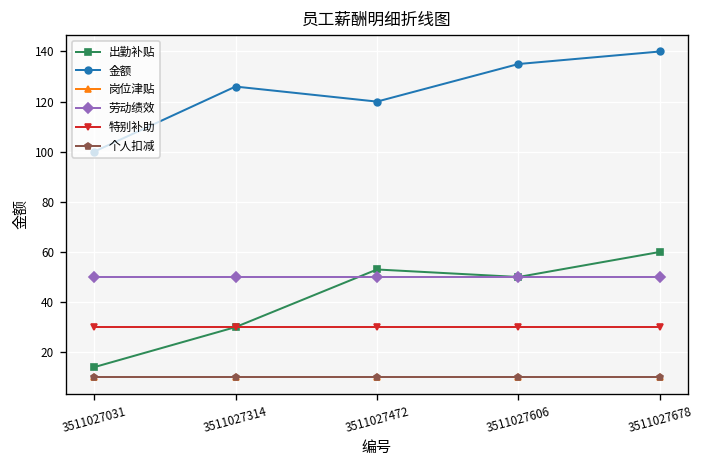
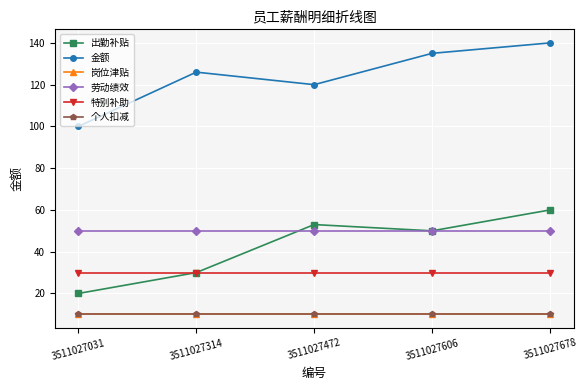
出勤补贴, 3511027031: 14 -> 20
